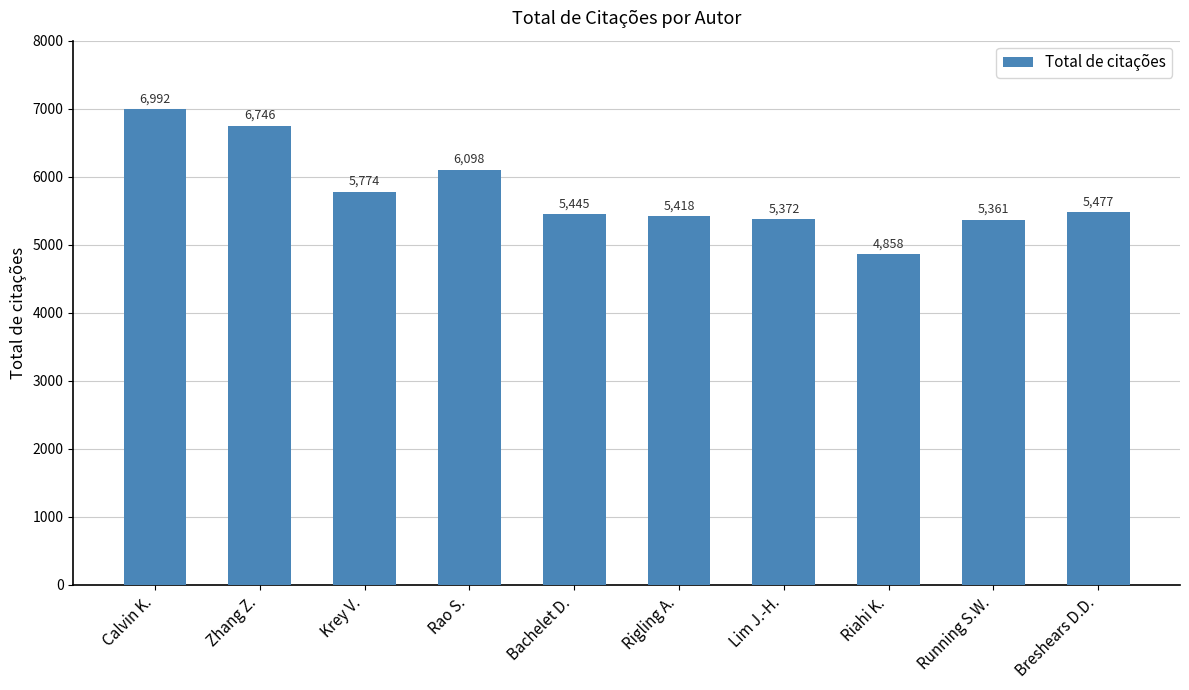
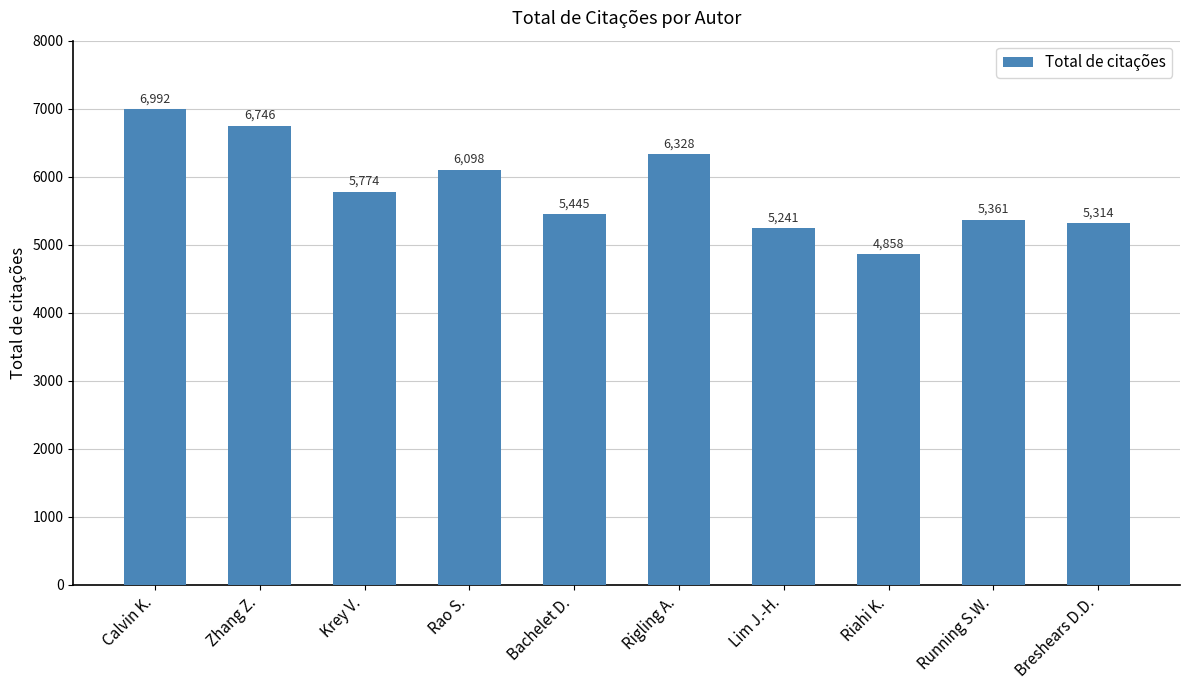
Rigling A.: 5,418 -> 6,328
Lim J.-H.: 5,372 -> 5,241
Breshears D.D.: 5,477 -> 5,314
